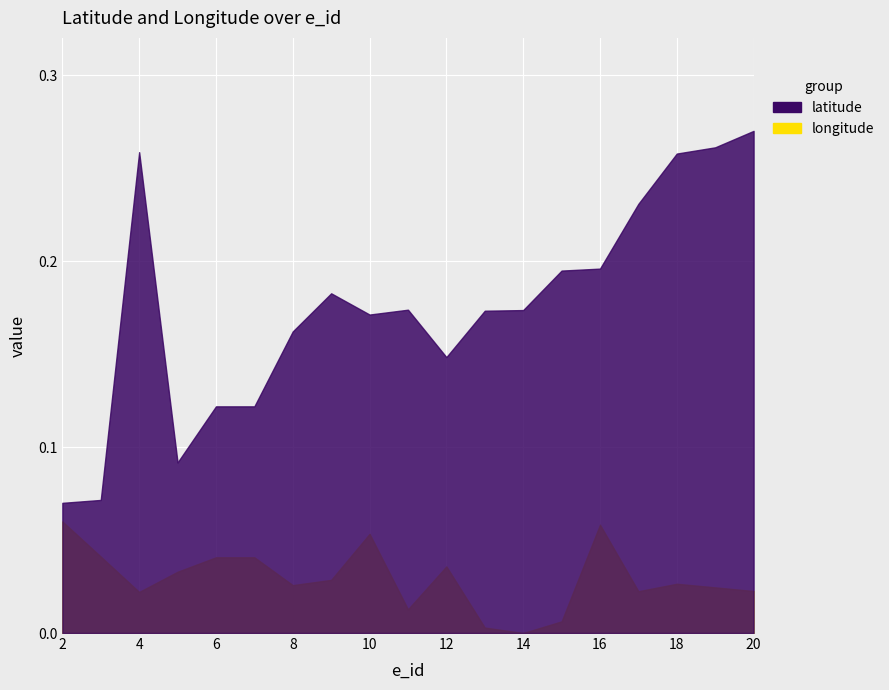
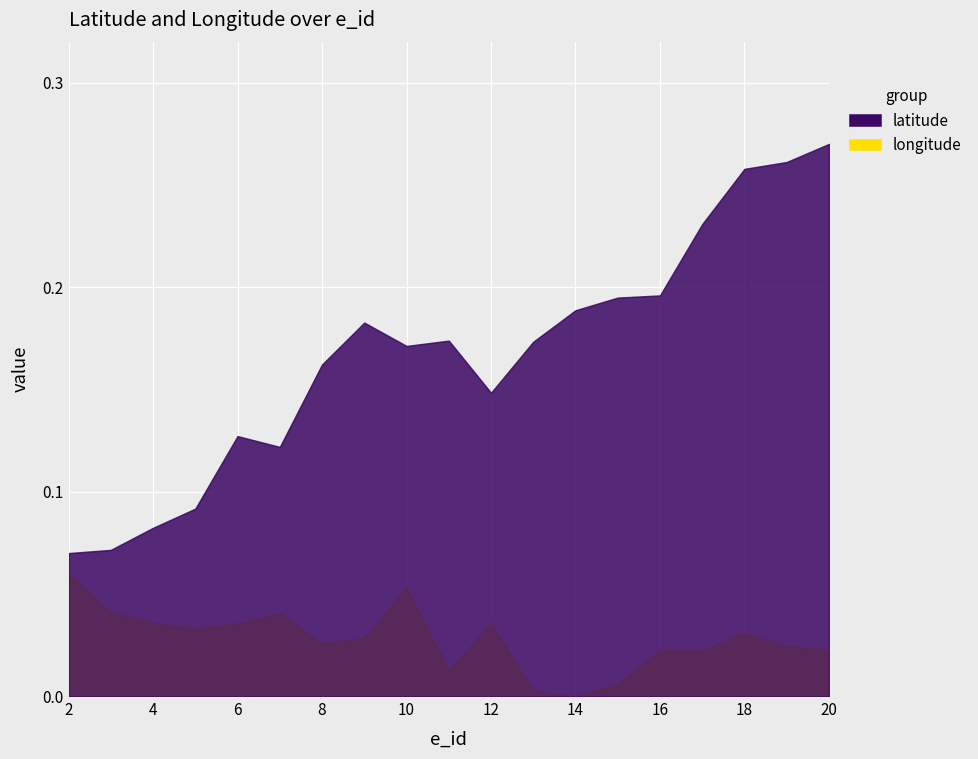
longitude, 4: 0.022 -> 0.036
latitude, 4: 0.259 -> 0.082
longitude, 6: 0.041 -> 0.036
latitude, 6: 0.122 -> 0.127
latitude, 14: 0.174 -> 0.189
longitude, 16: 0.058 -> 0.022
longitude, 18: 0.026 -> 0.031
